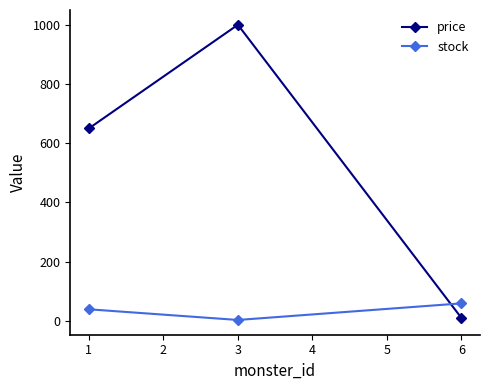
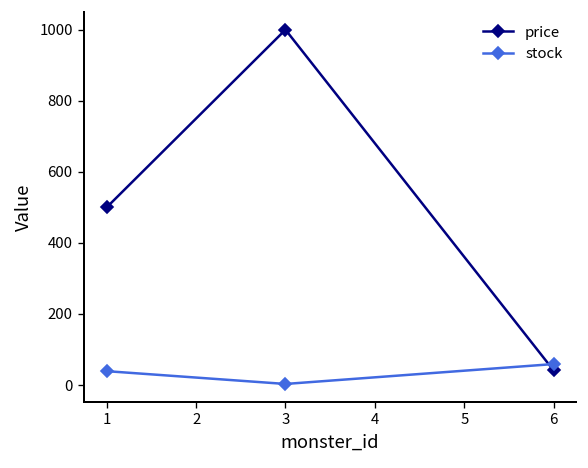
price, 1: 650 -> 500
price, 6: 10 -> 40
